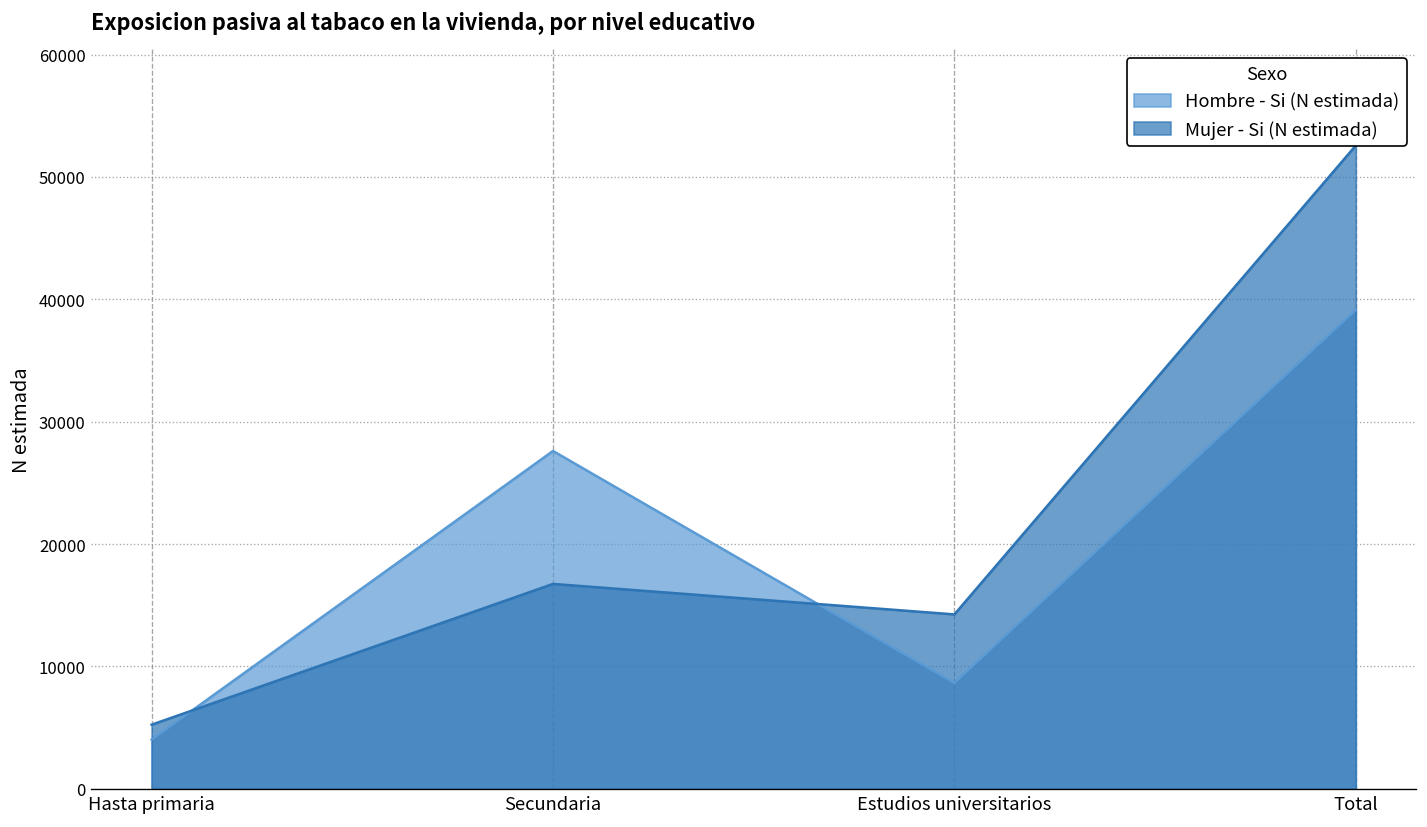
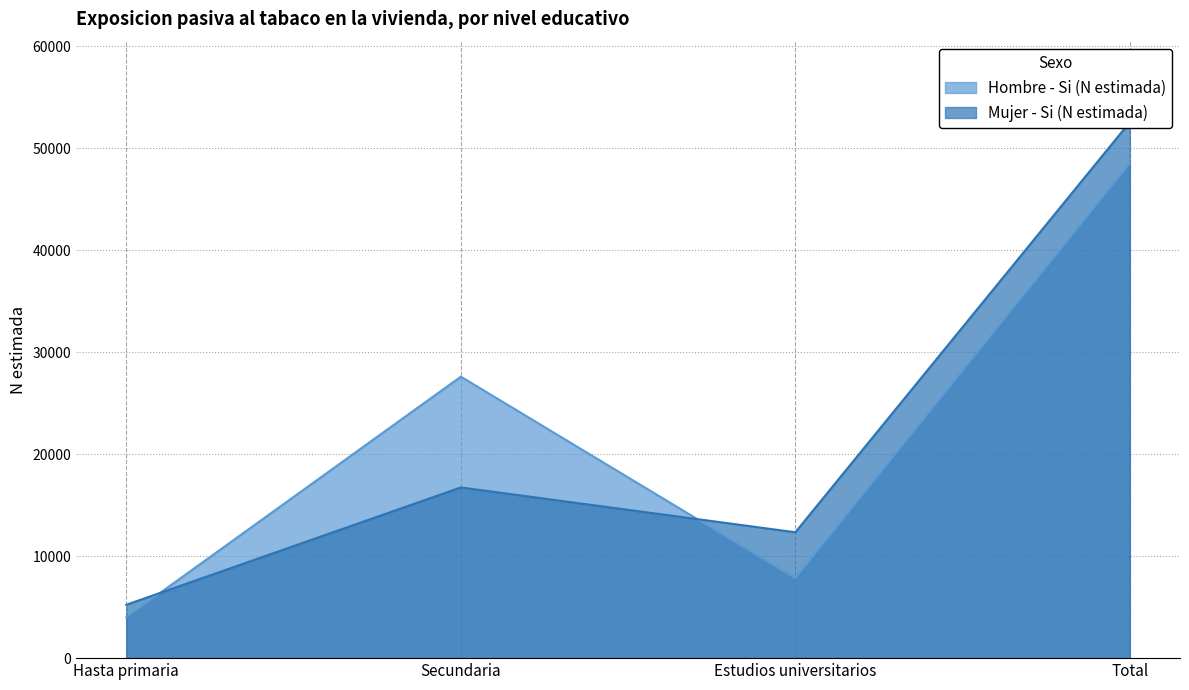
Hombre - Si (N estimada), Estudios universitarios: 8600 -> 7800
Mujer - Si (N estimada), Estudios universitarios: 14200 -> 12300
Hombre - Si (N estimada), Total: 39100 -> 48500
